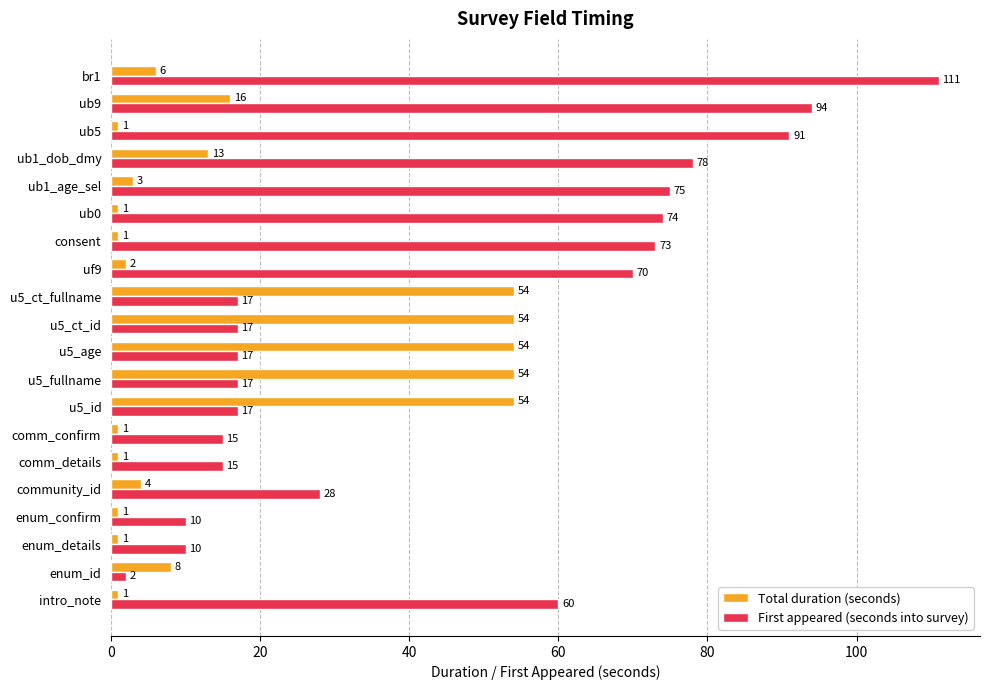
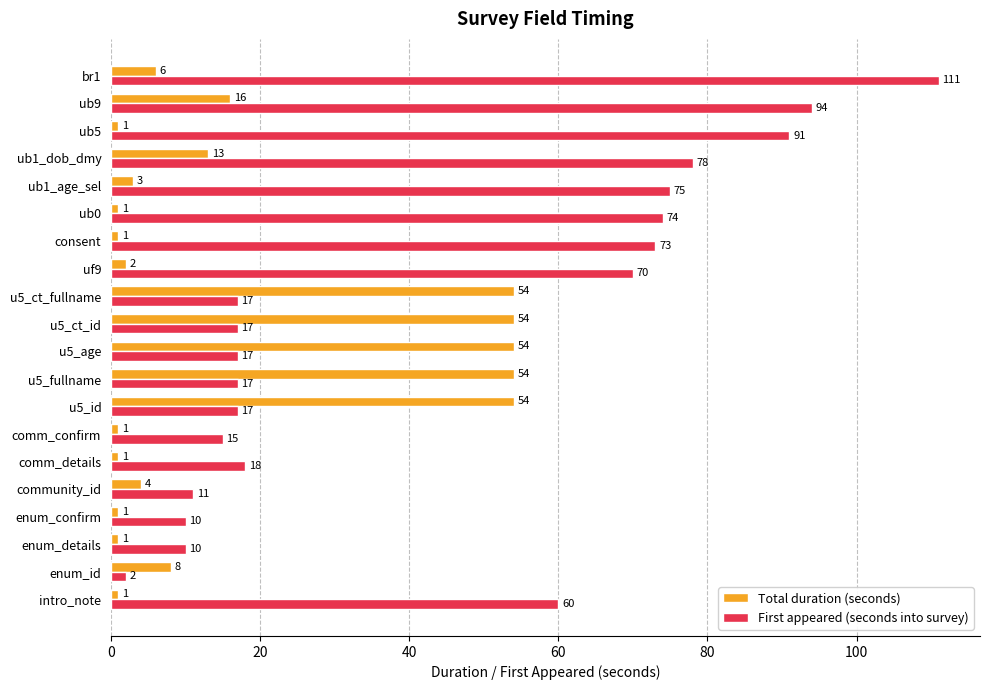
First appeared (seconds into survey), comm_details: 15 -> 18
First appeared (seconds into survey), community_id: 28 -> 11
